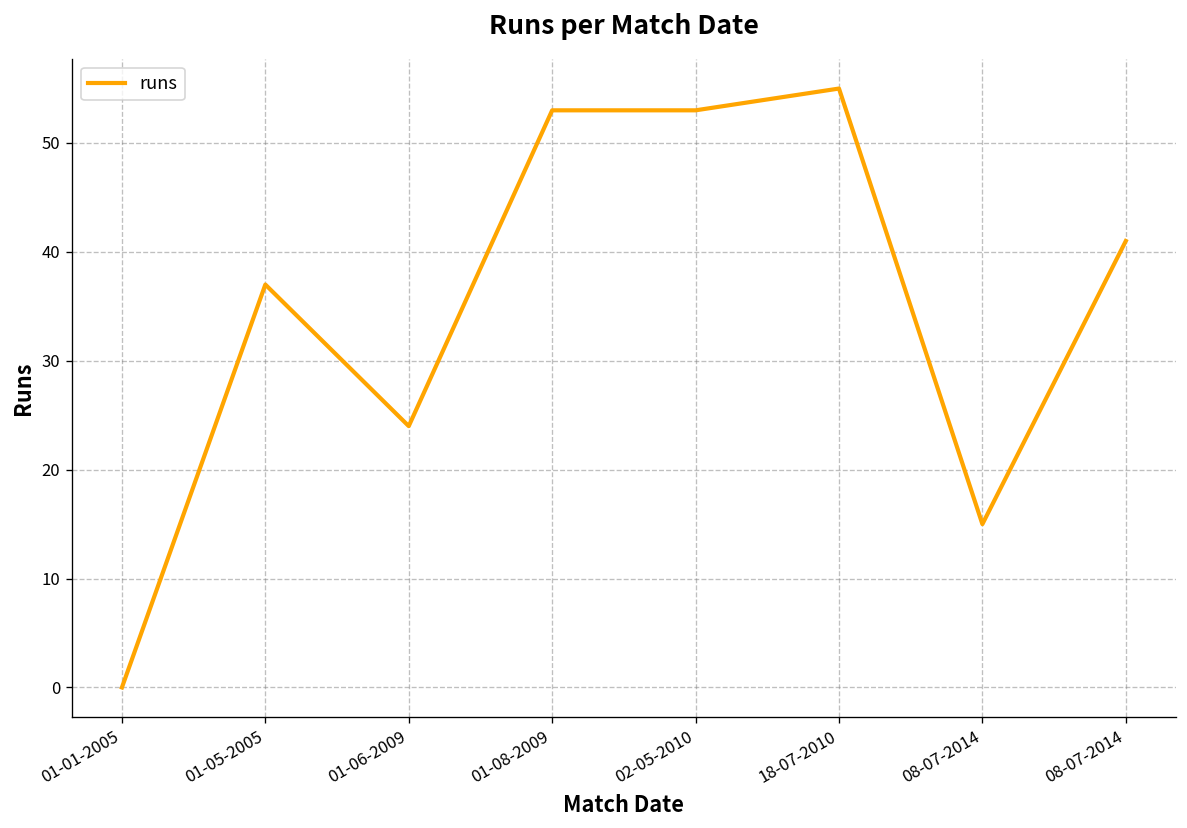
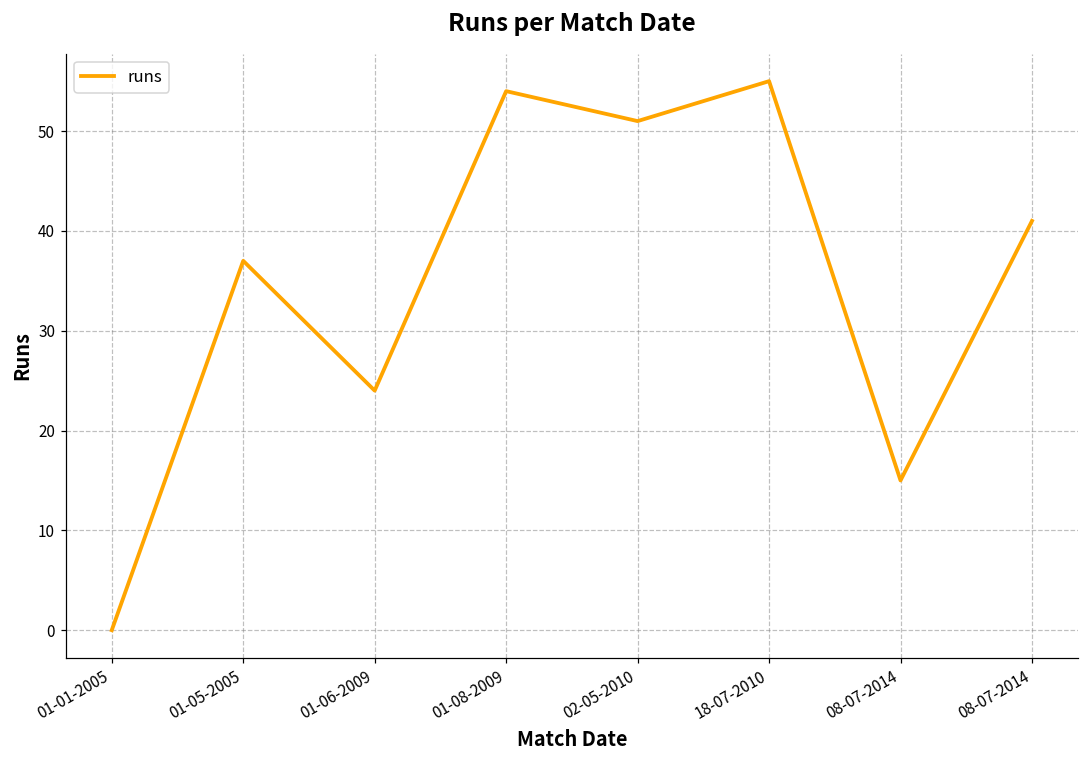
01-08-2009: 53 -> 54
02-05-2010: 53 -> 51
